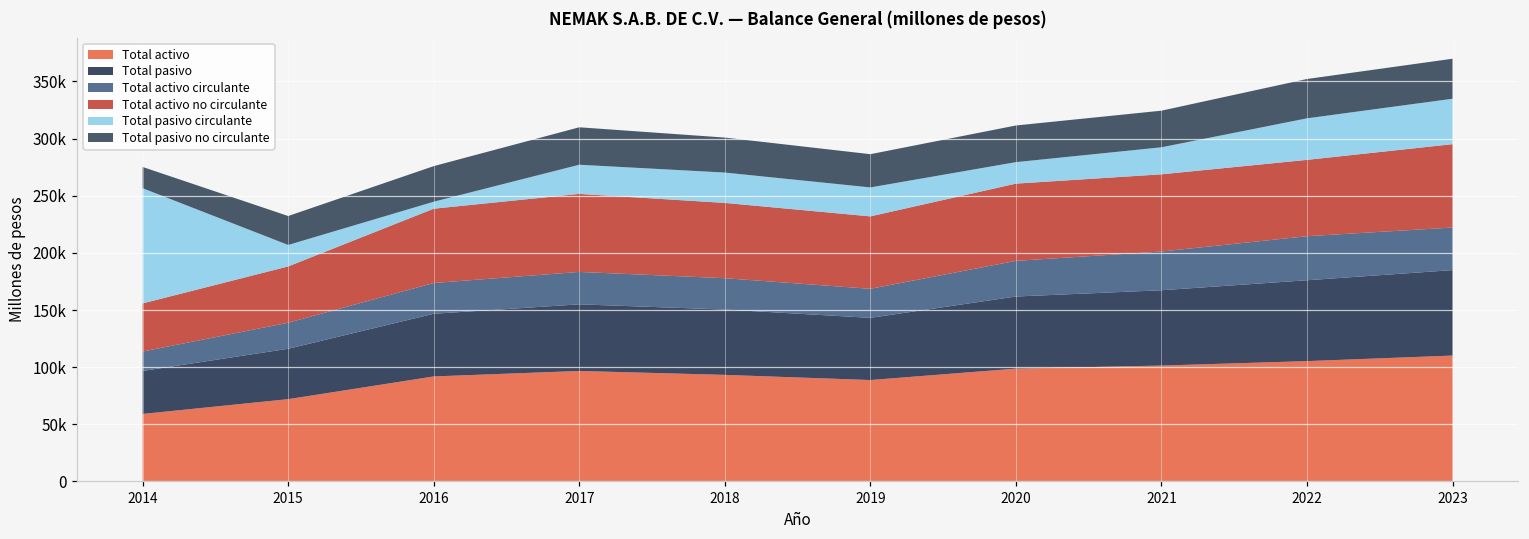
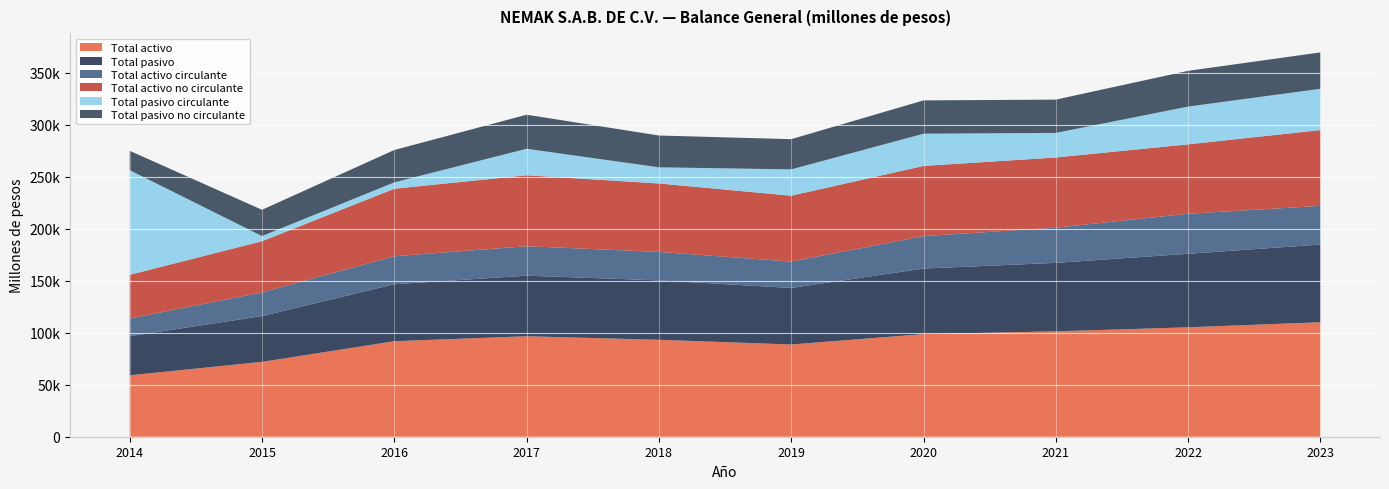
Total pasivo circulante, 2015: 19000 -> 5000
Total pasivo circulante, 2018: 27000 -> 16000
Total pasivo circulante, 2020: 19000 -> 31000
